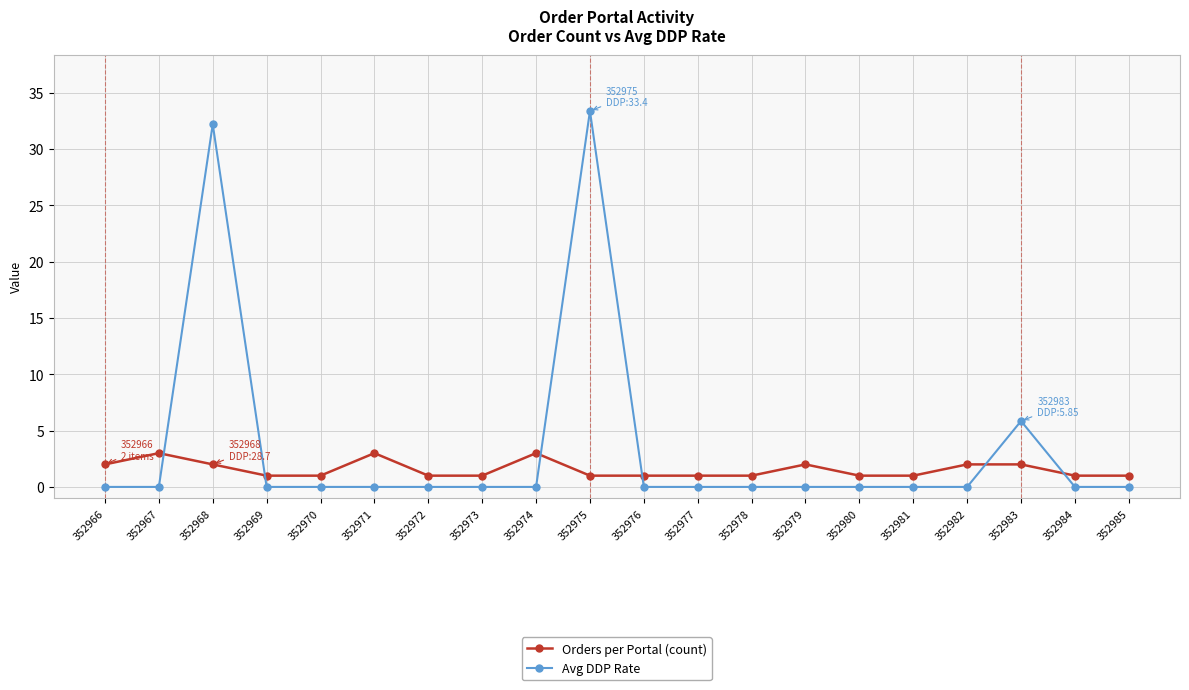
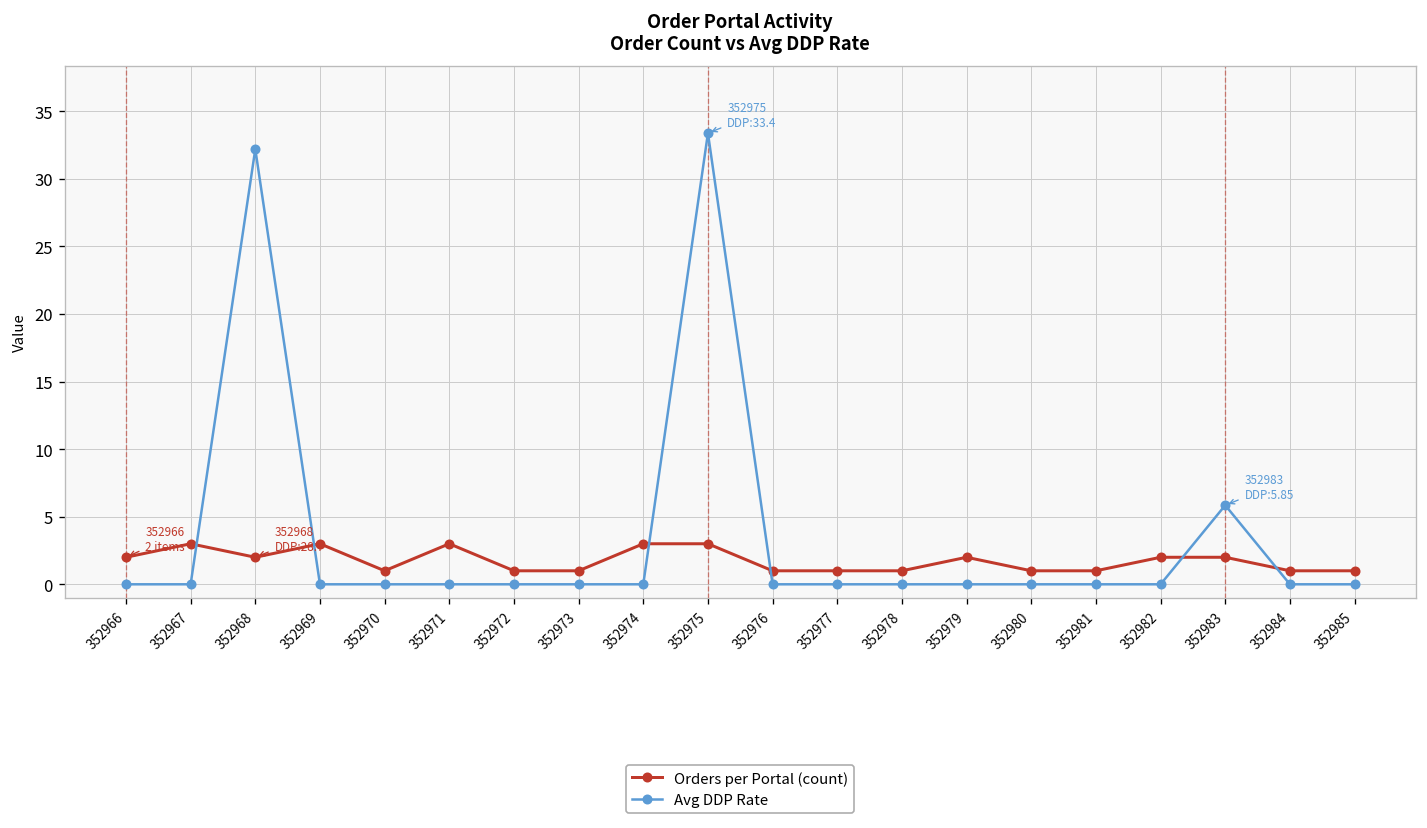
Orders per Portal (count), 352969: 1 -> 3
Orders per Portal (count), 352975: 1 -> 3
